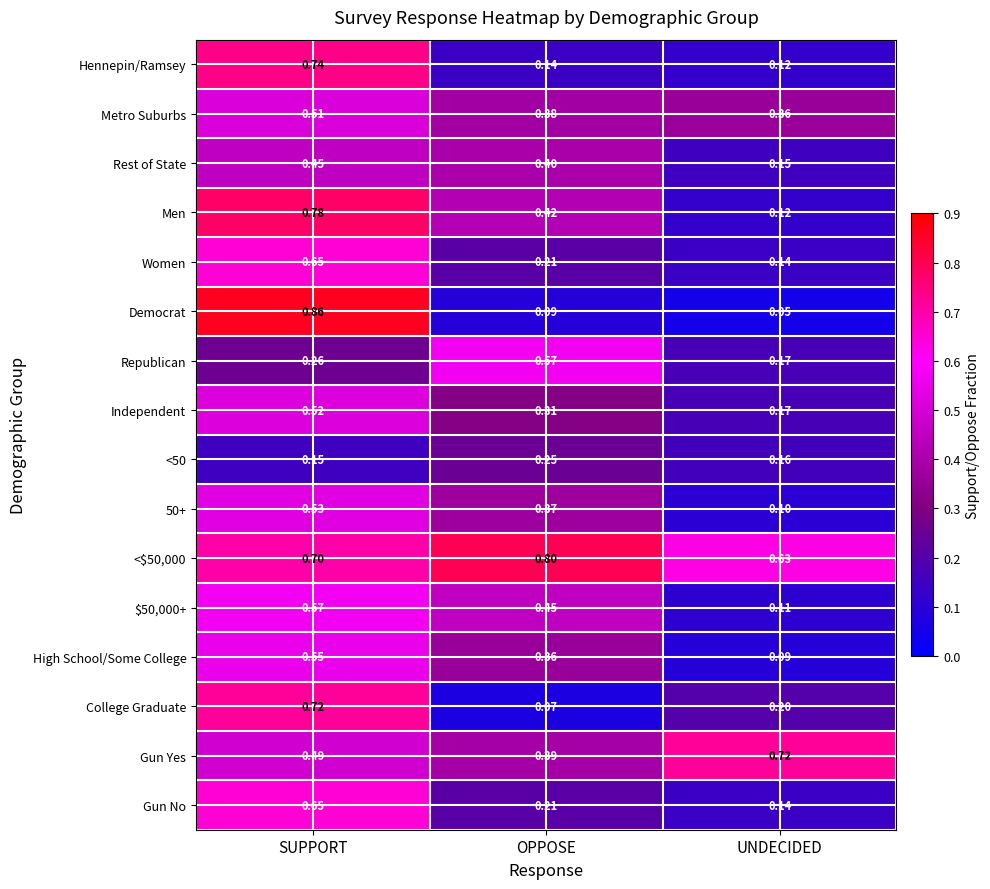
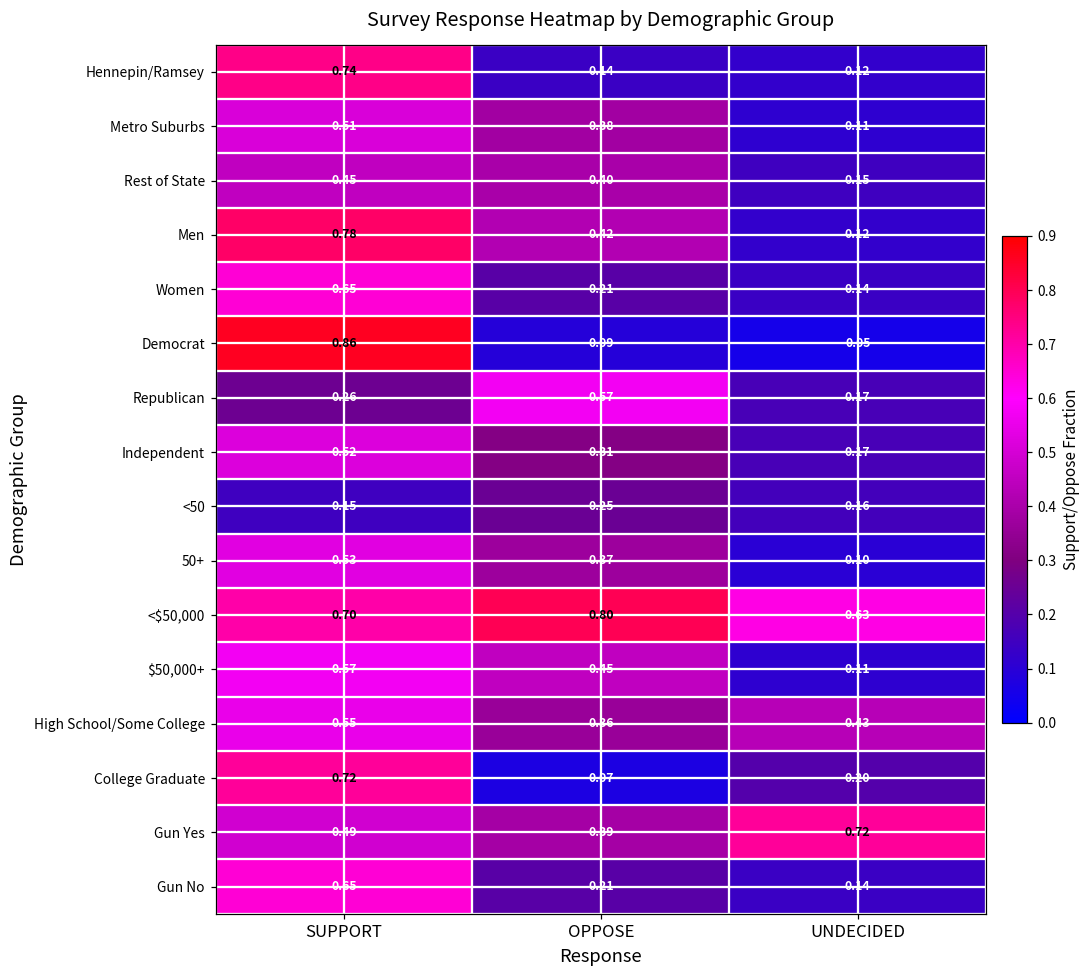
Metro Suburbs, UNDECIDED: 0.36 -> 0.11
High School/Some College, UNDECIDED: 0.09 -> 0.43
